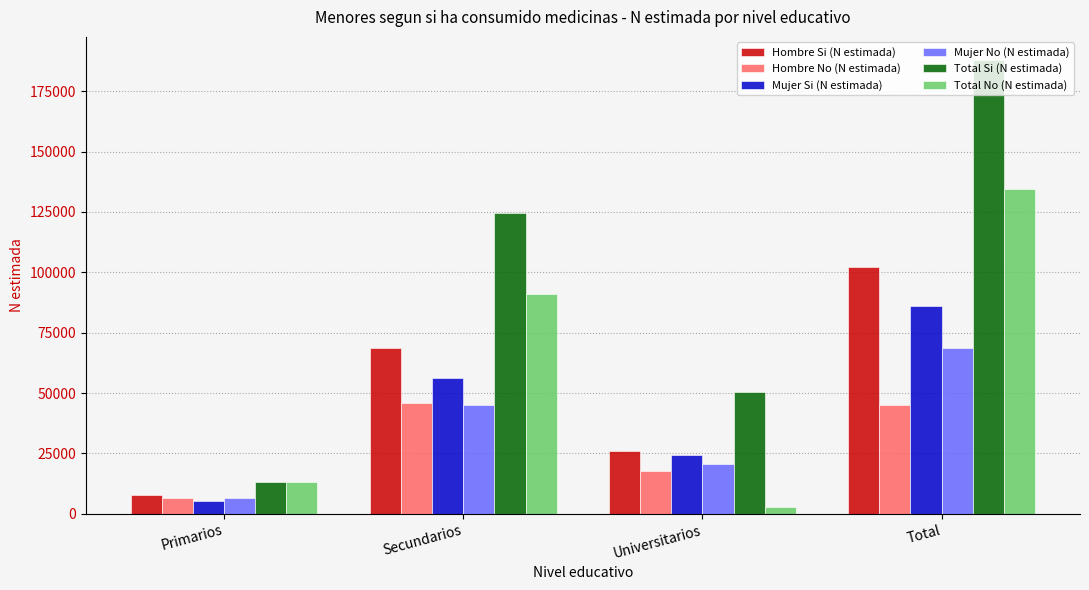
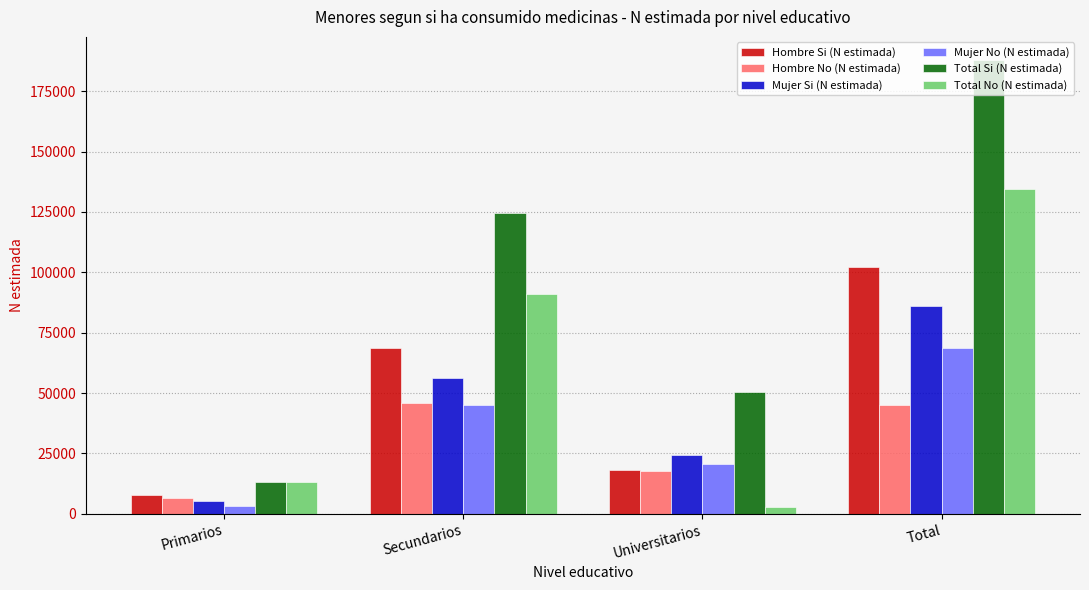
Mujer No (N estimada), Primarios: 7000 -> 3000
Hombre Si (N estimada), Universitarios: 26000 -> 18000
